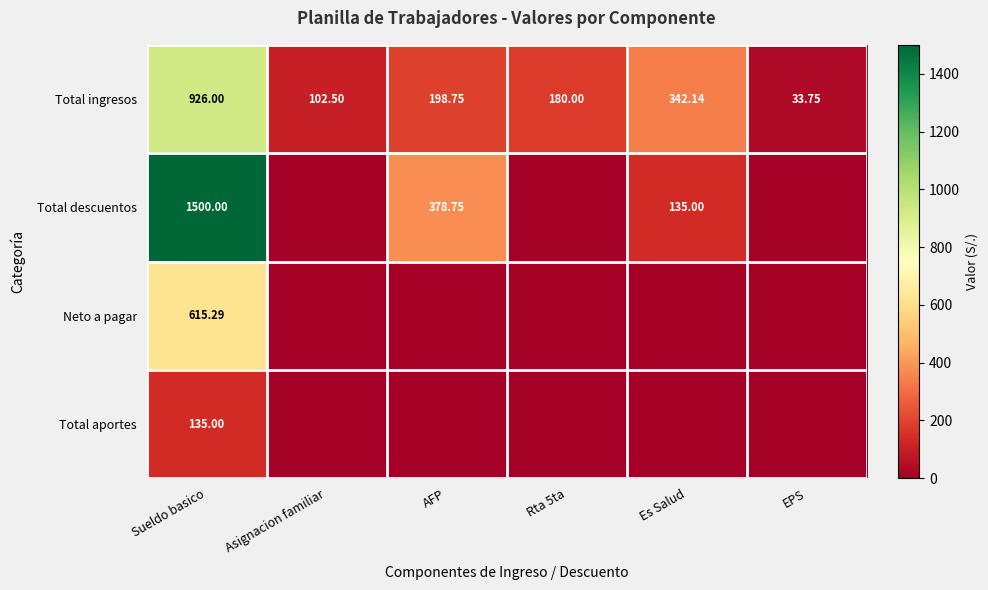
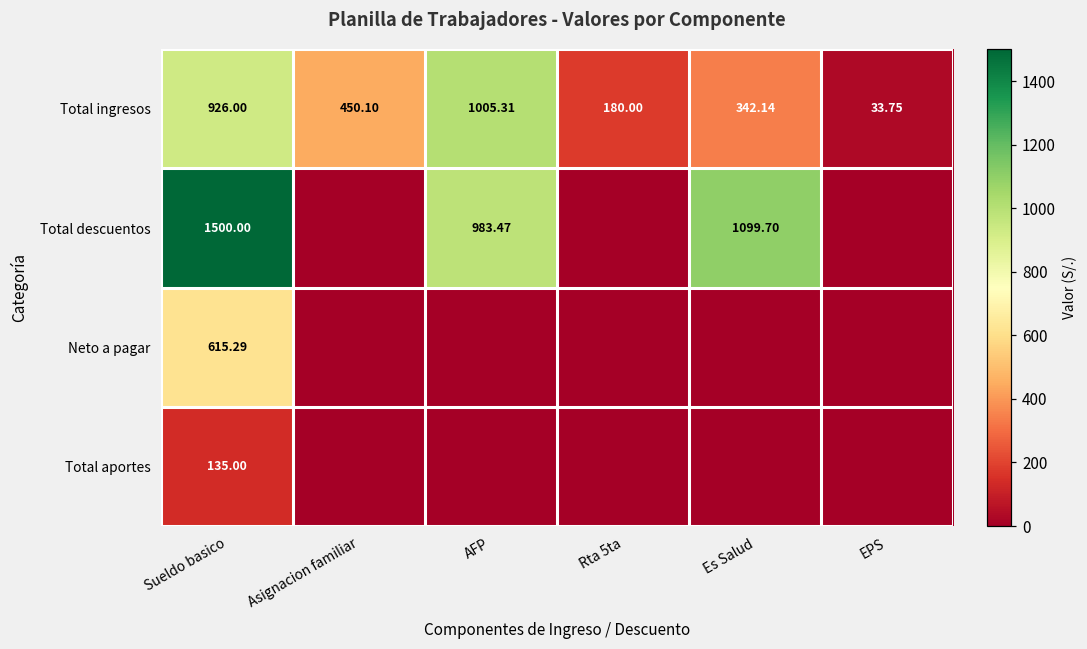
Total ingresos, Asignacion familiar: 102.50 -> 450.10
Total ingresos, AFP: 198.75 -> 1005.31
Total descuentos, AFP: 378.75 -> 983.47
Total descuentos, Es Salud: 135.00 -> 1099.70
